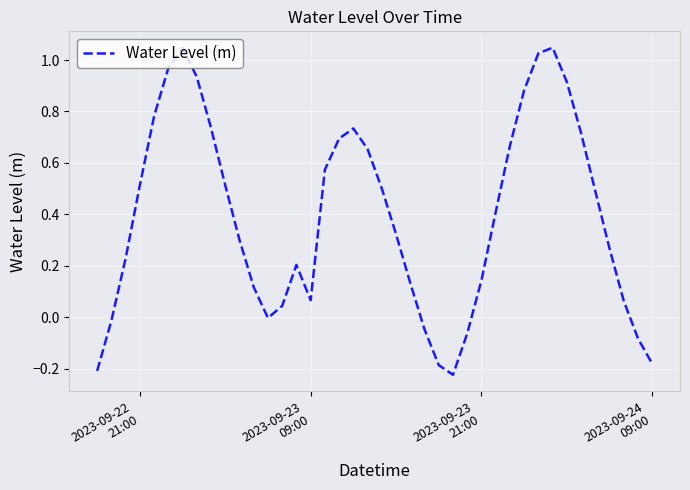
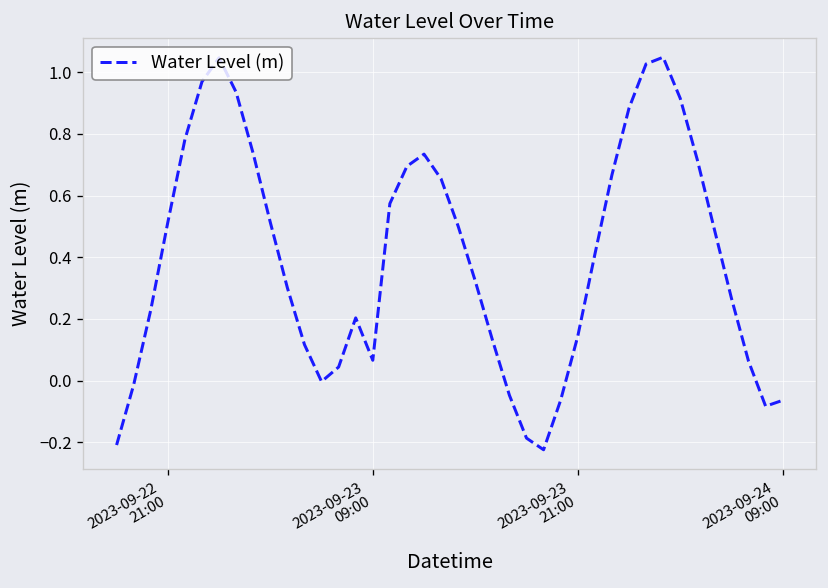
2023-09-24 09:00: -0.18 -> -0.06
